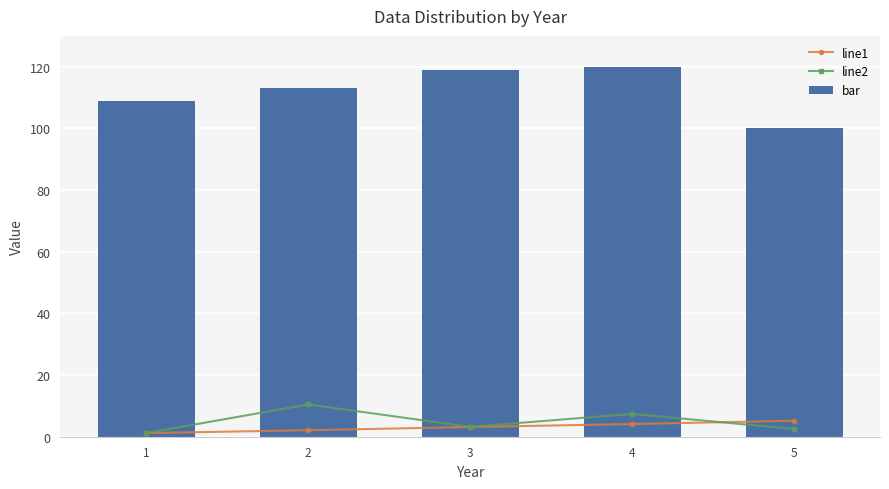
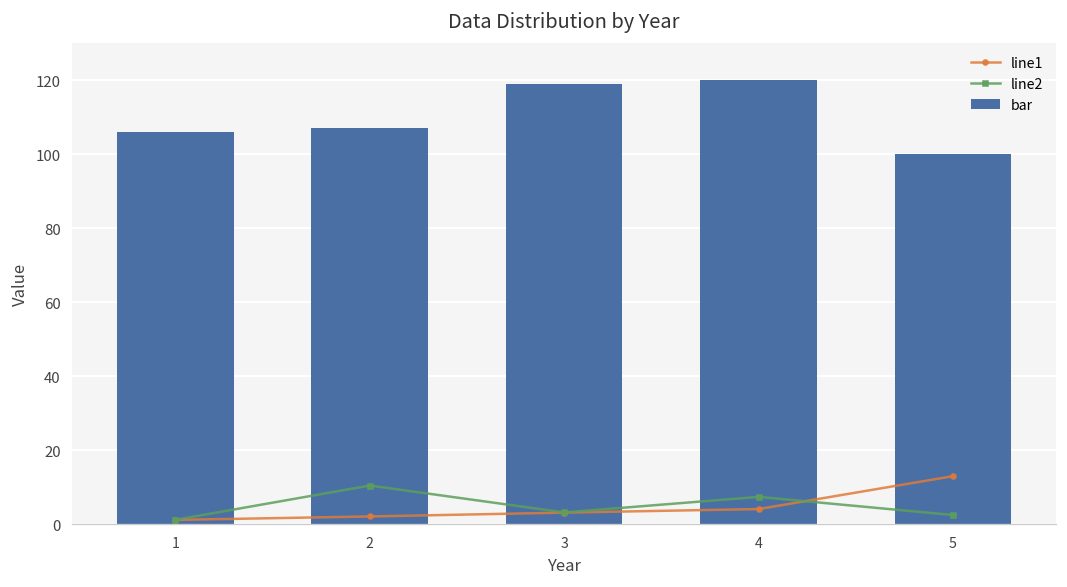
bar, 1: 109 -> 106
bar, 2: 113 -> 107
line1, 5: 5 -> 13
